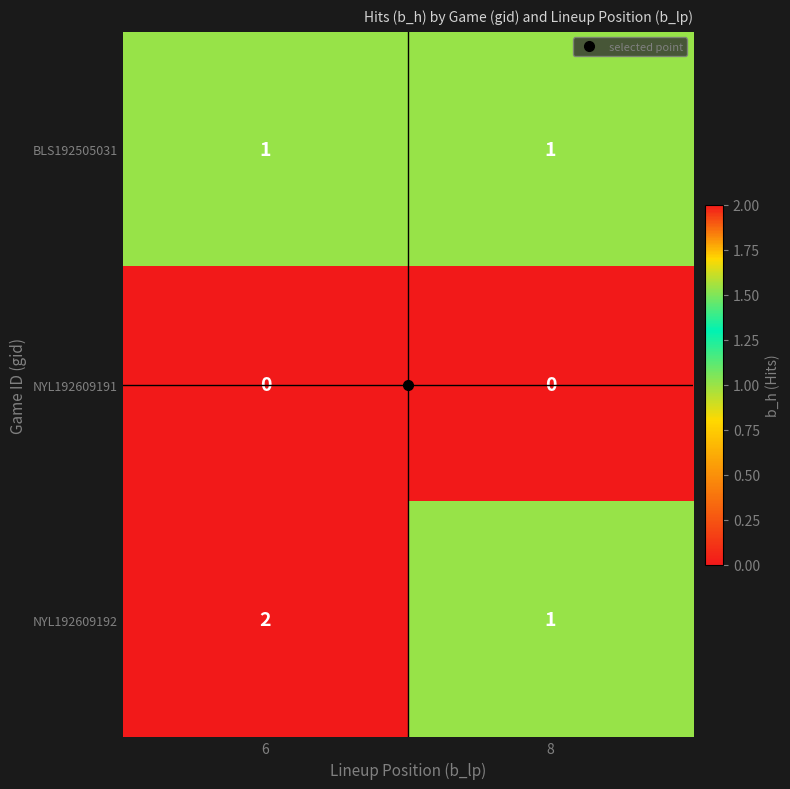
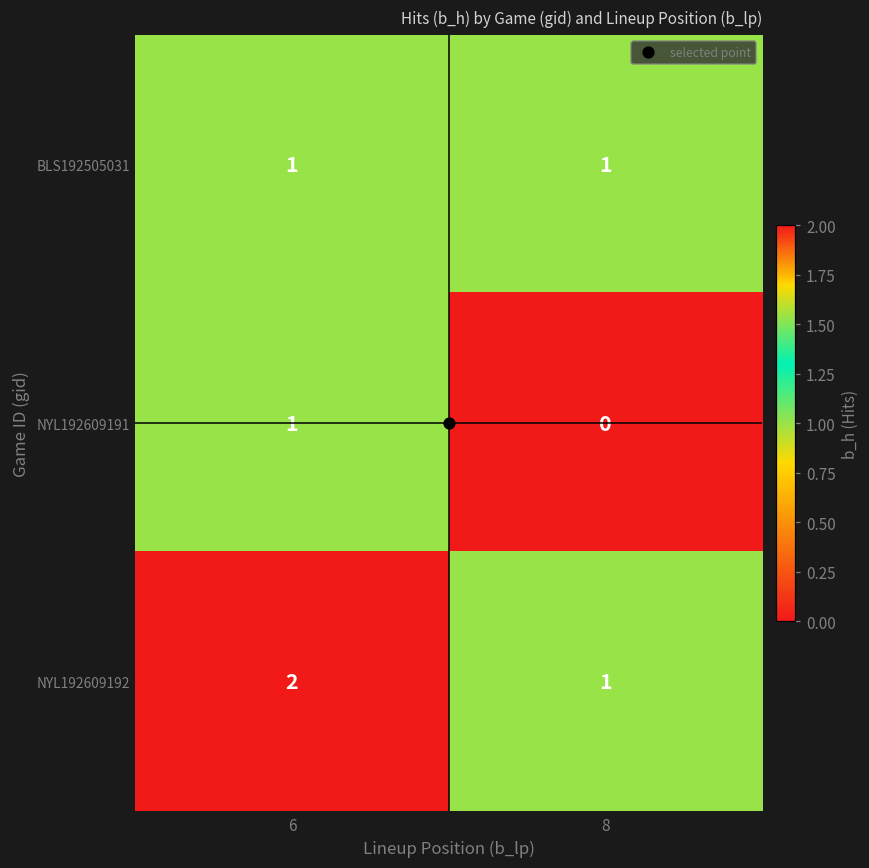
NYL192609191, 6: 0 -> 1
